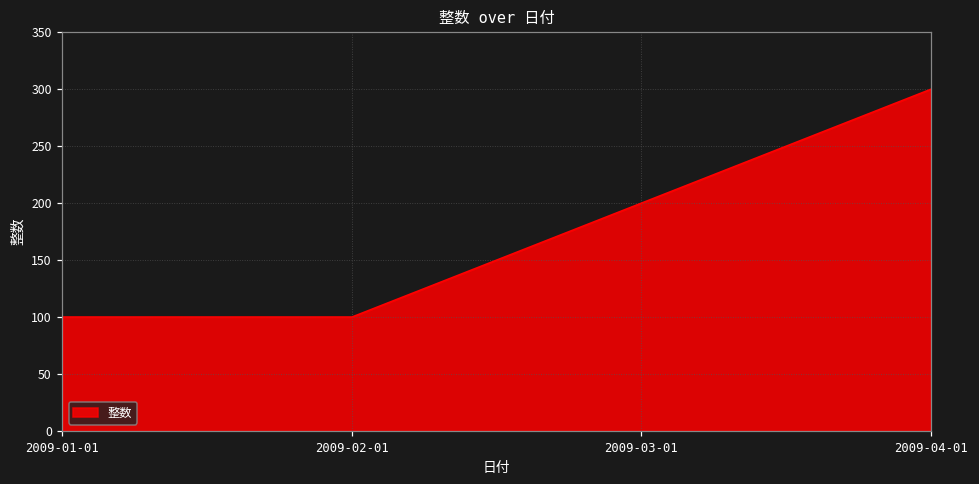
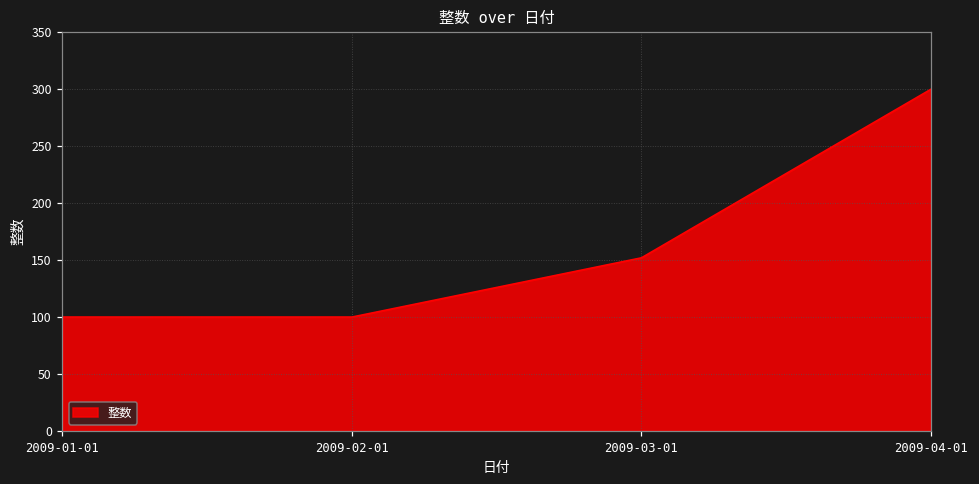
2009-03-01: 200 -> 152
